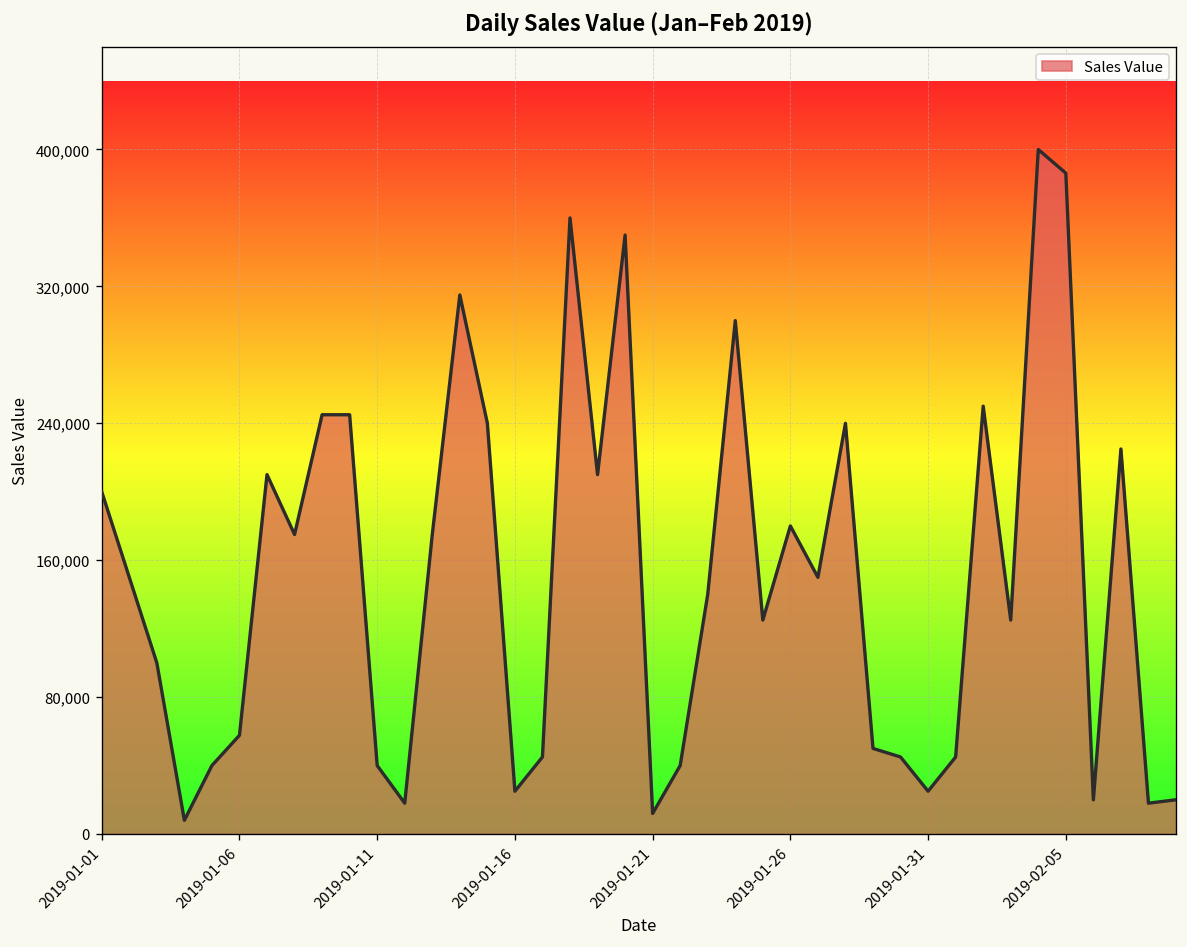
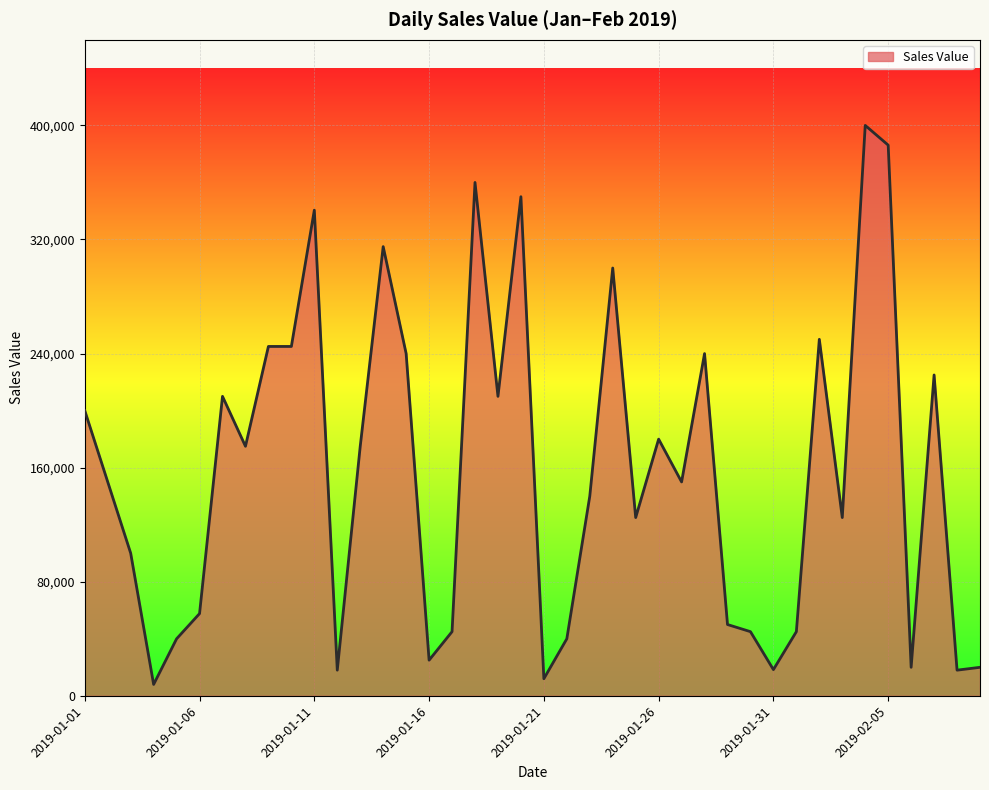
2019-01-11: 40,000 -> 341,000
2019-01-31: 25,000 -> 18,000
